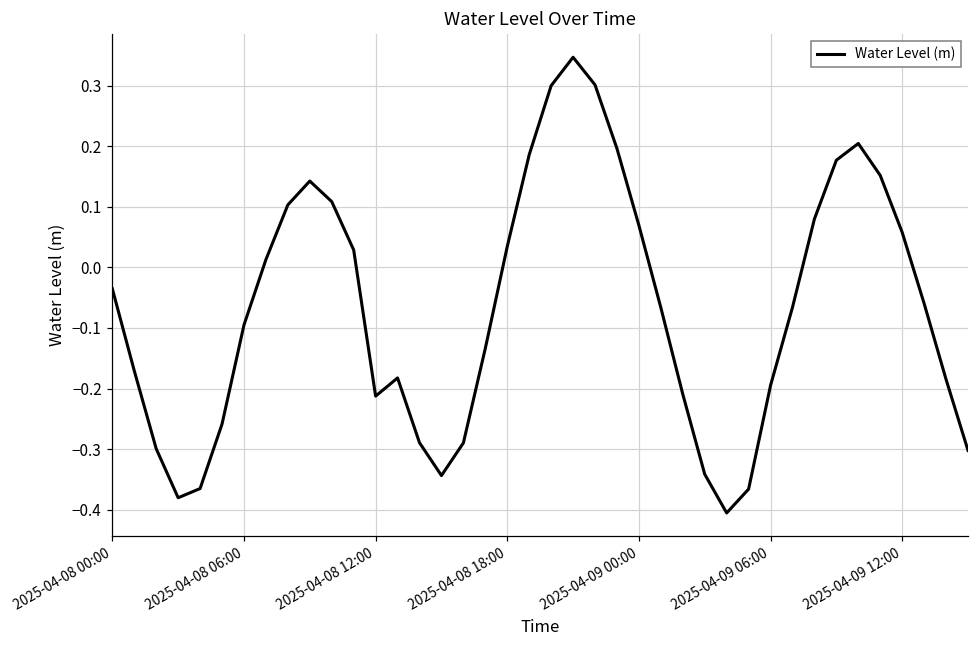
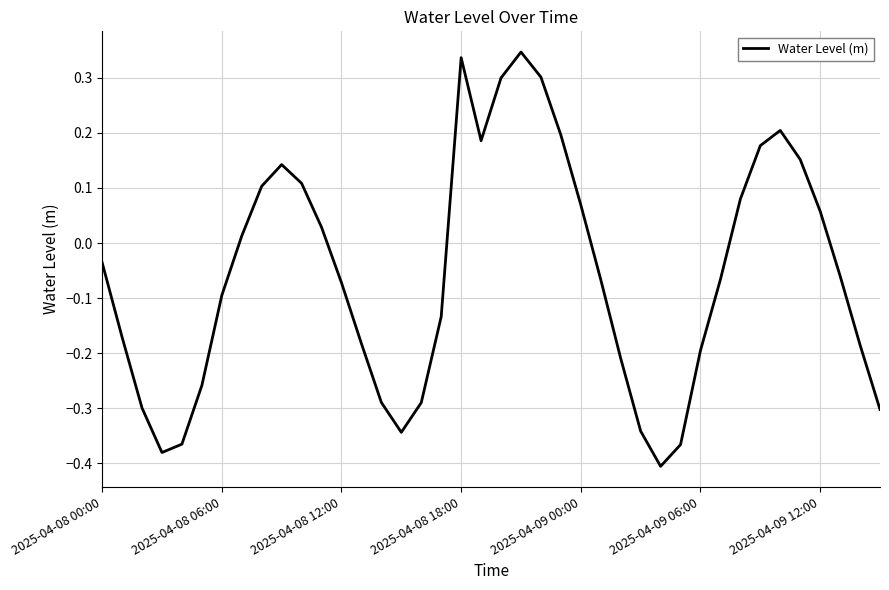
2025-04-08 12:00: -0.21 -> -0.07
2025-04-08 18:00: 0.03 -> 0.34
